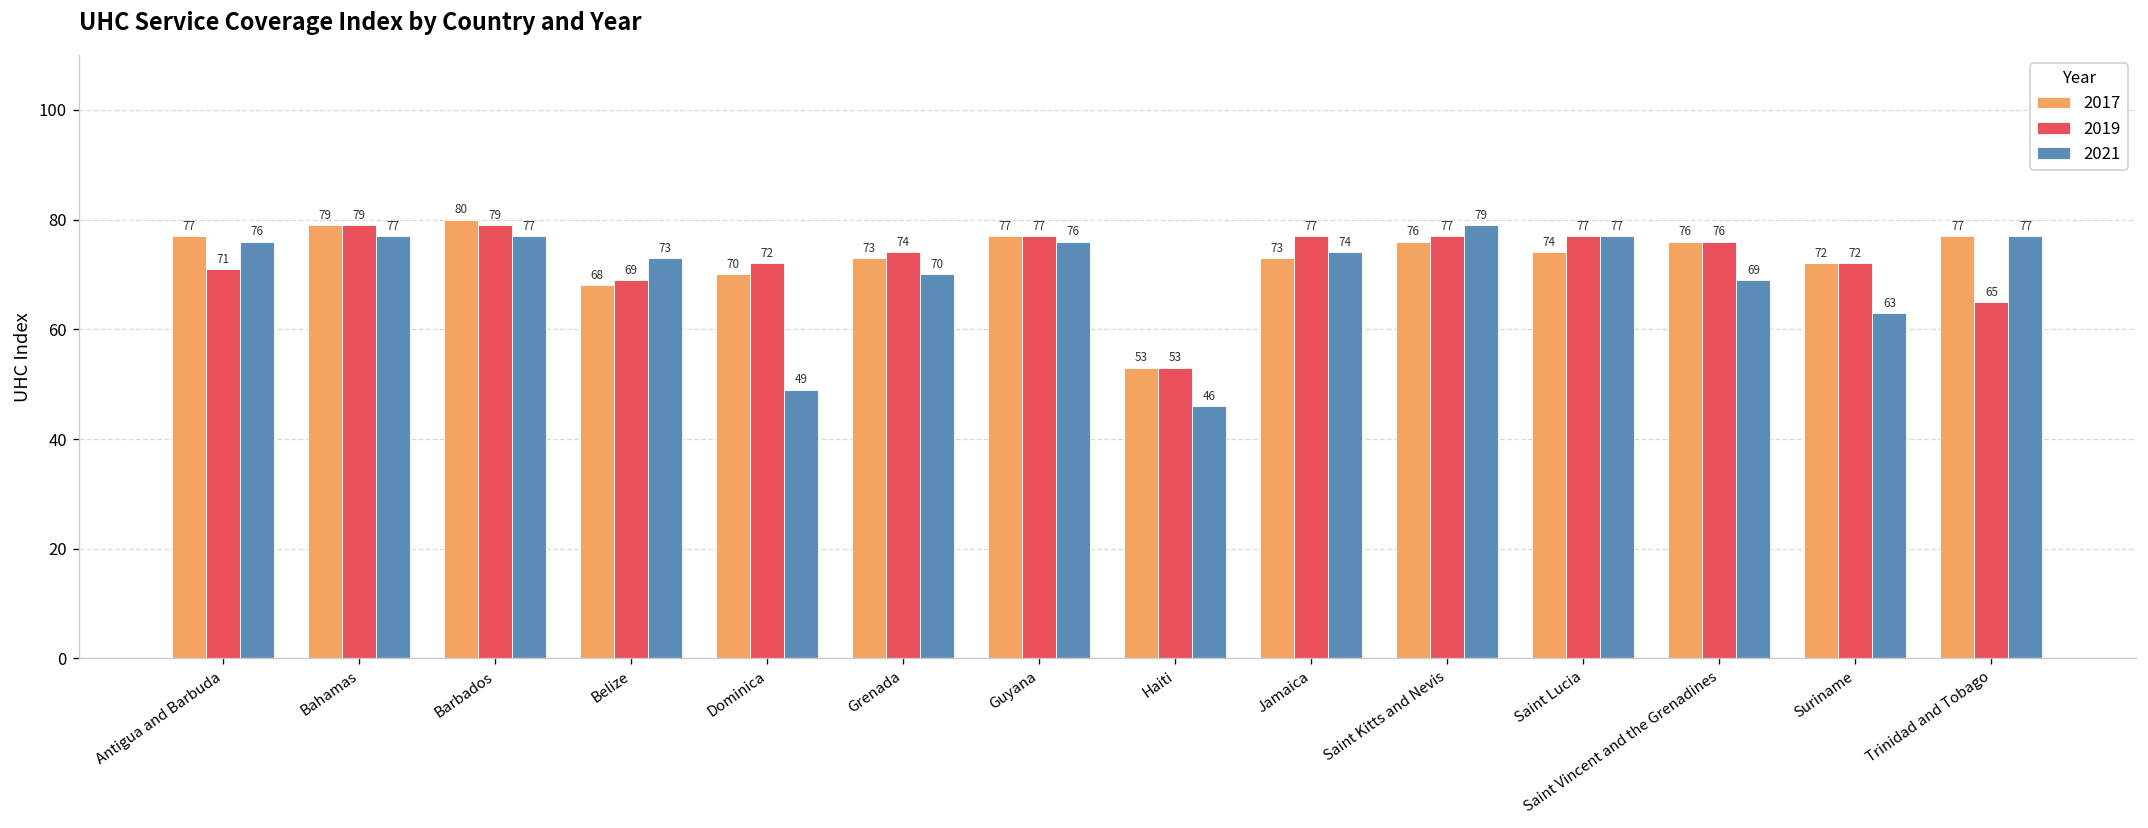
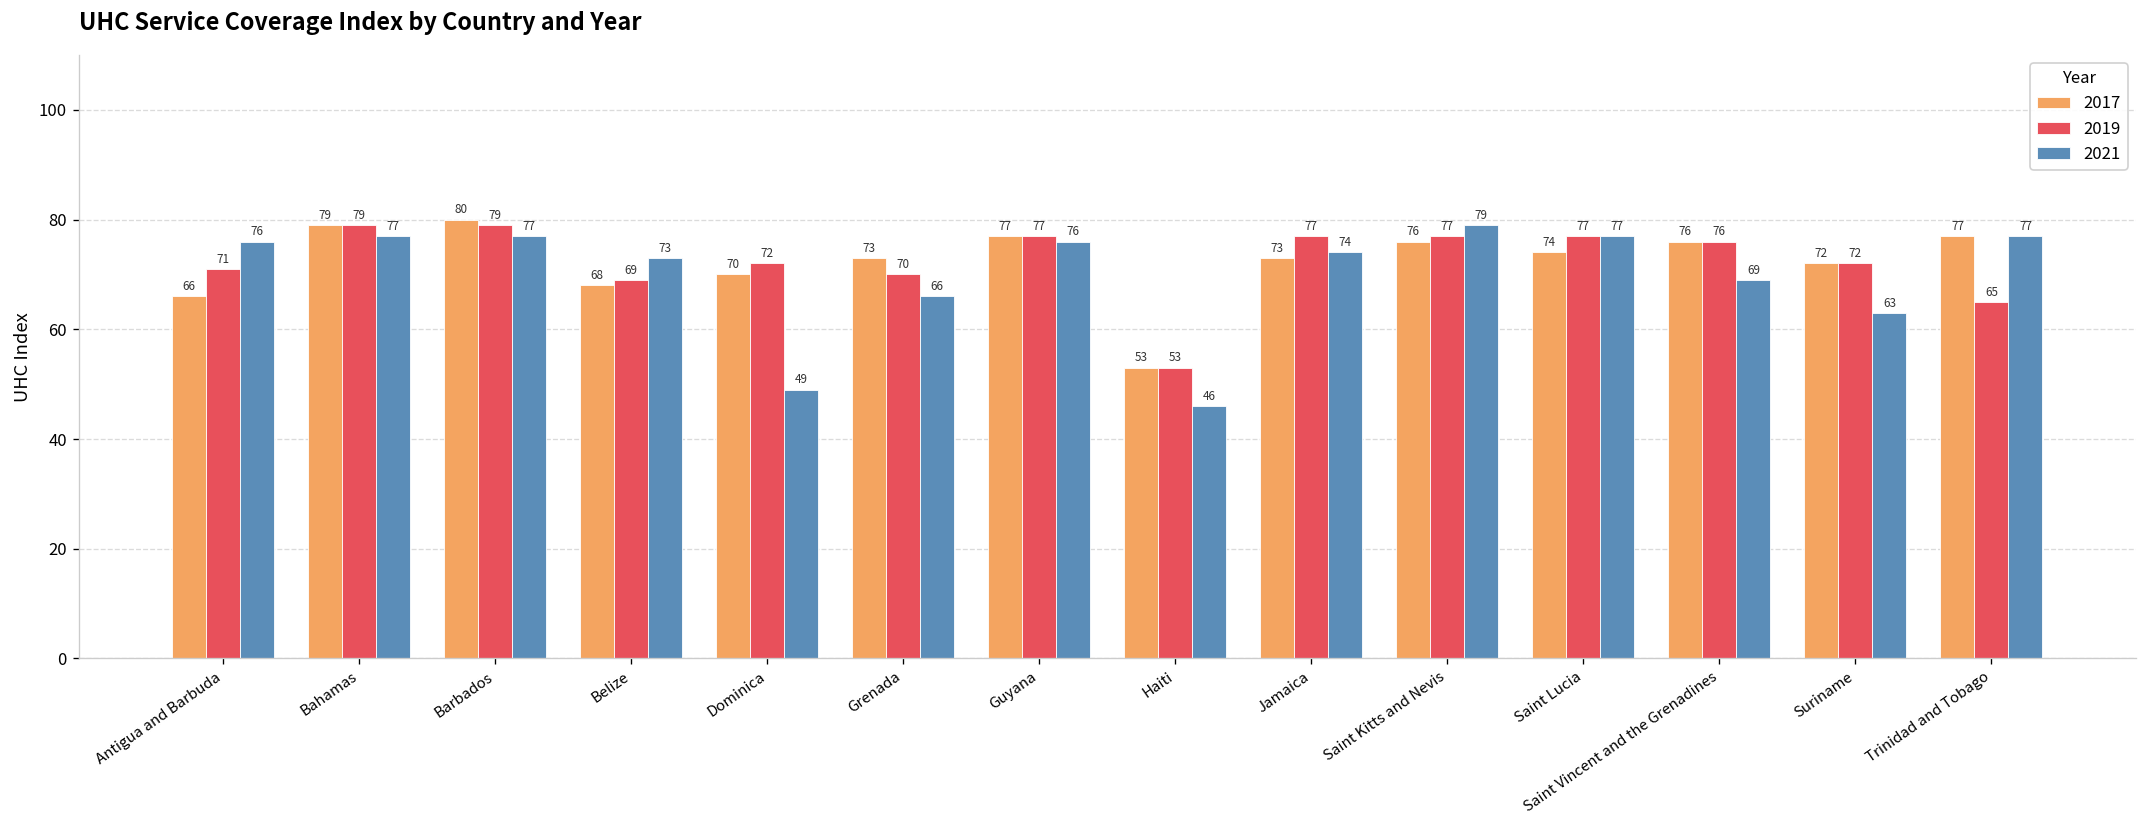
2017, Antigua and Barbuda: 77 -> 66
2019, Grenada: 74 -> 70
2021, Grenada: 70 -> 66
